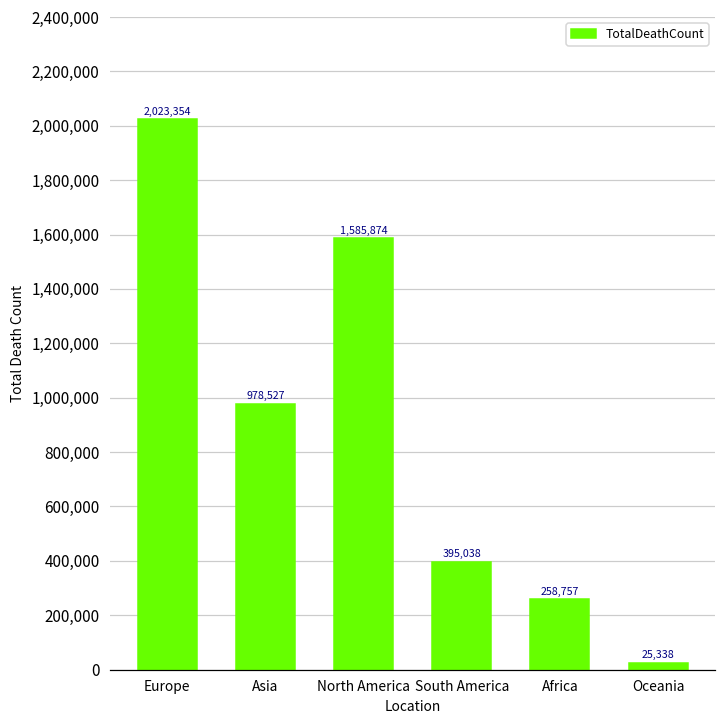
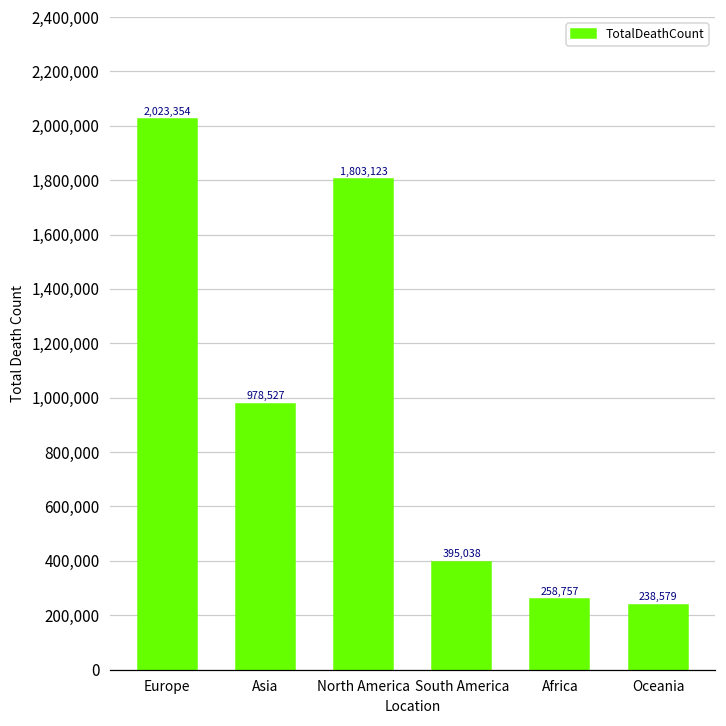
North America: 1,585,874 -> 1,803,123
Oceania: 25,338 -> 238,579
